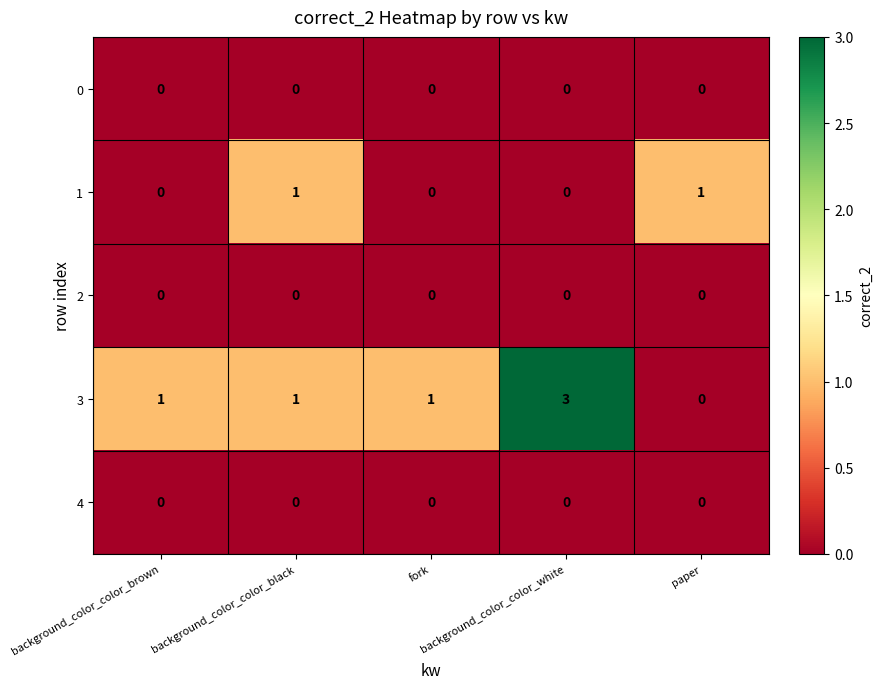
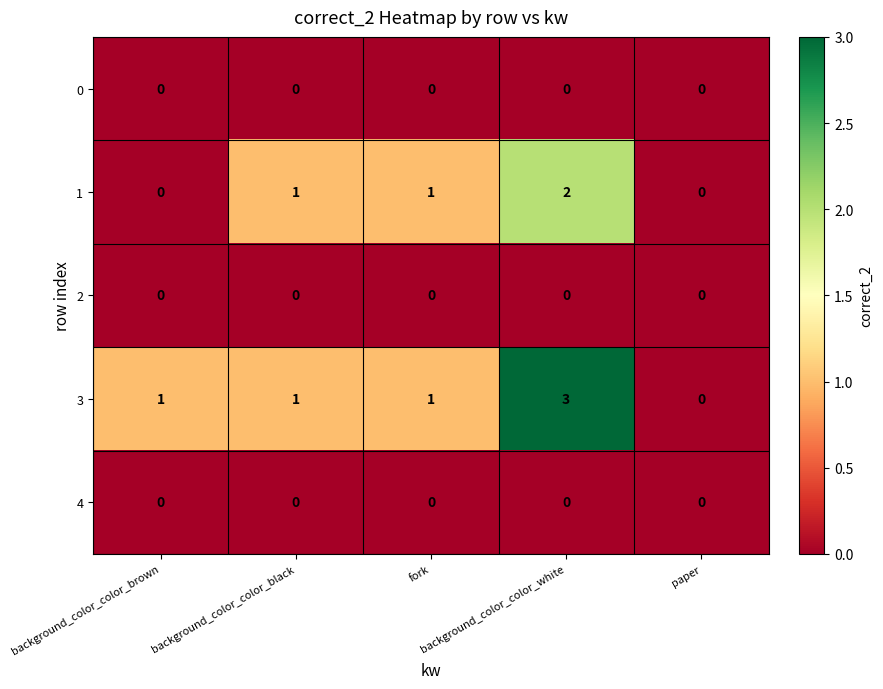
1, fork: 0 -> 1
1, background_color_color_white: 0 -> 2
1, paper: 1 -> 0
